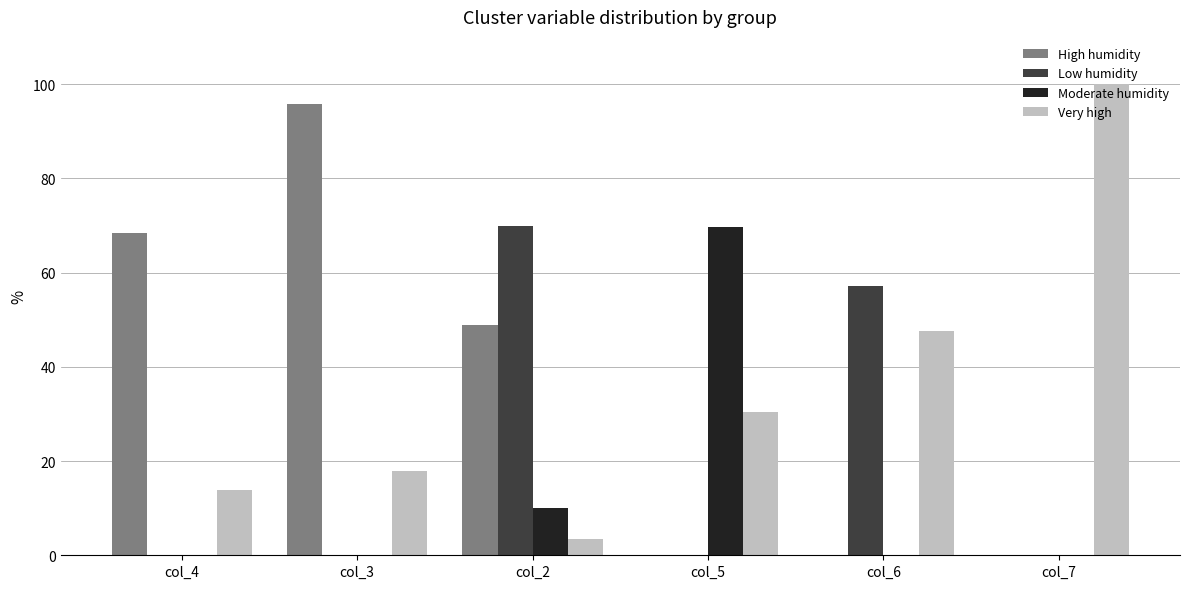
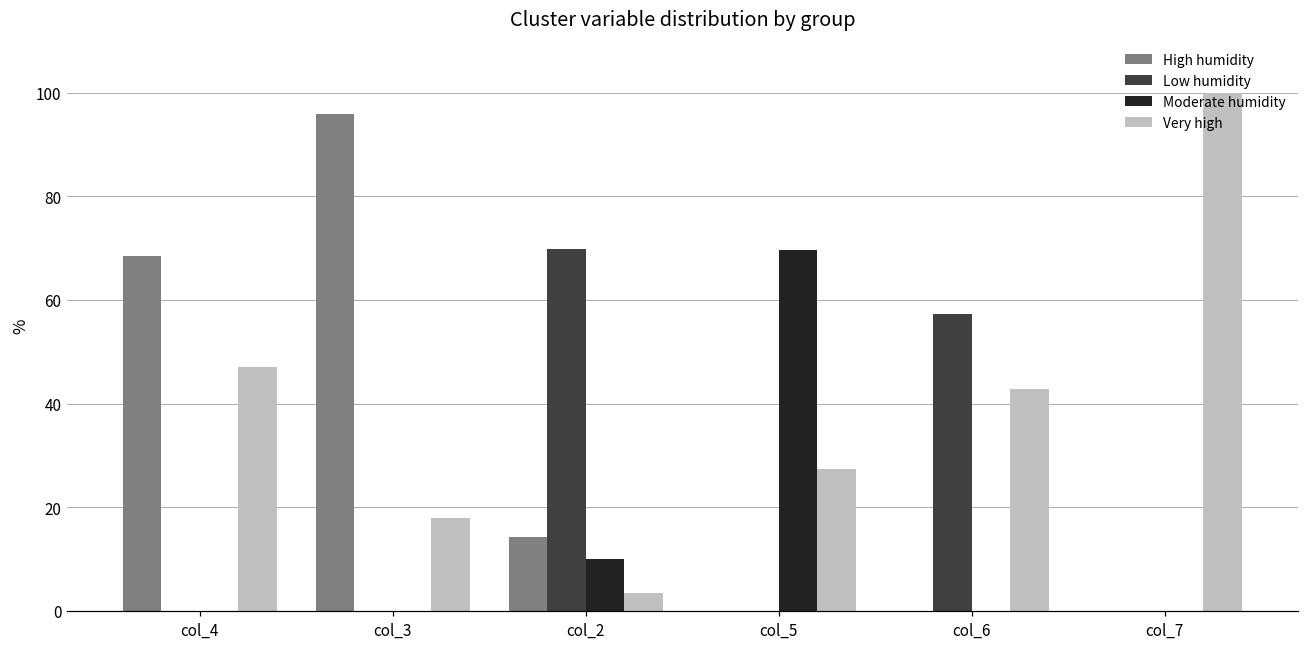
Very high, col_4: 14 -> 47
High humidity, col_2: 49 -> 14
Very high, col_5: 30 -> 27
Very high, col_6: 48 -> 43
